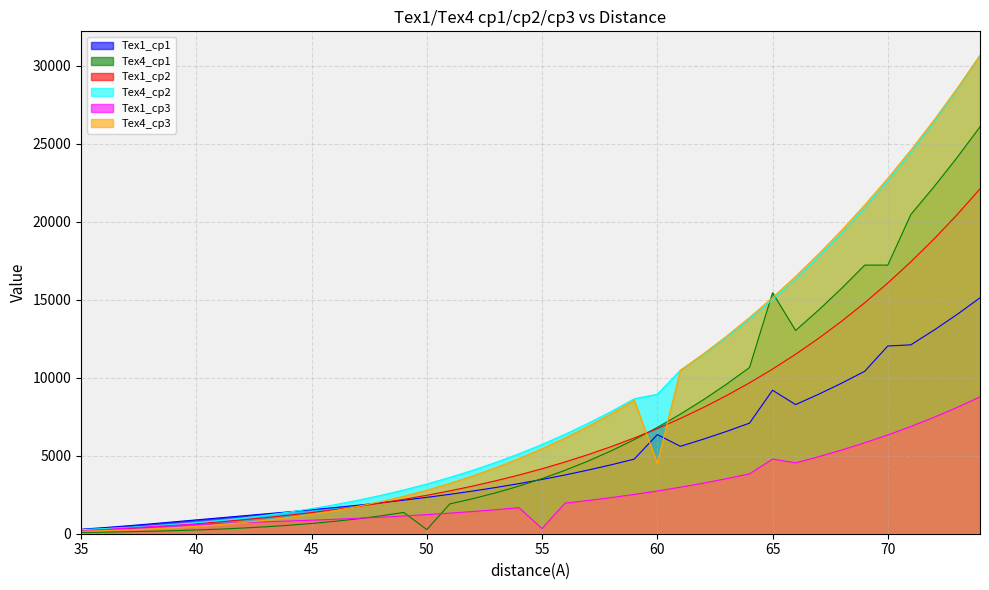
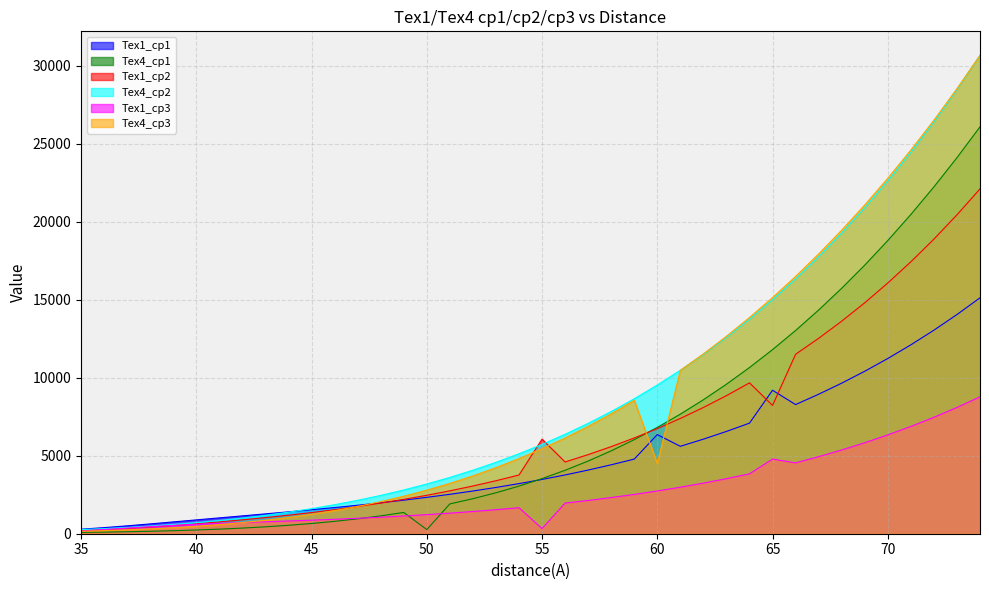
Tex1_cp2, 55: 4200 -> 6100
Tex4_cp2, 60: 8900 -> 9500
Tex4_cp1, 65: 15400 -> 11800
Tex1_cp2, 65: 10600 -> 8200
Tex1_cp1, 70: 12000 -> 11200
Tex4_cp1, 70: 17200 -> 18800
